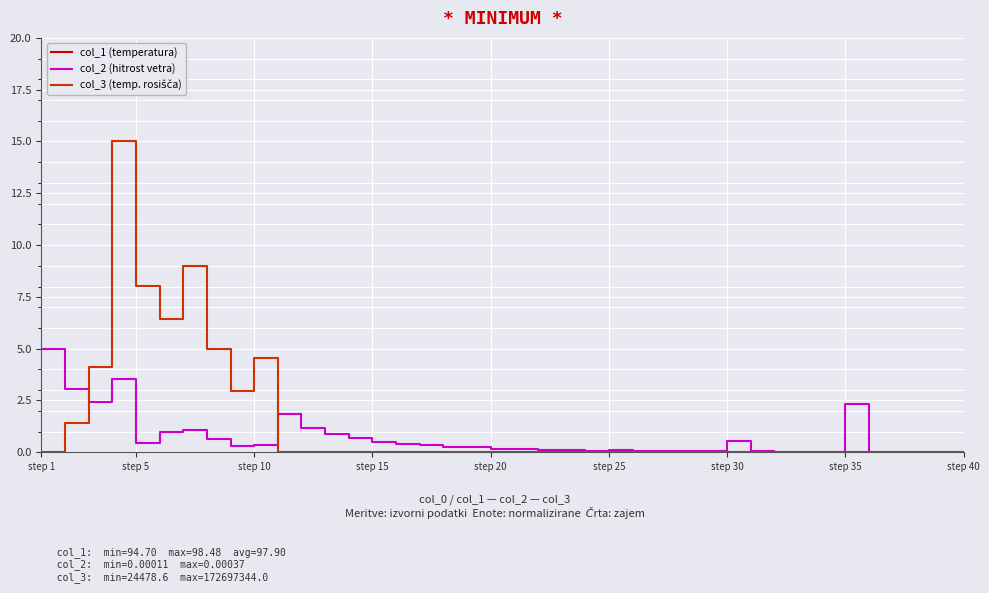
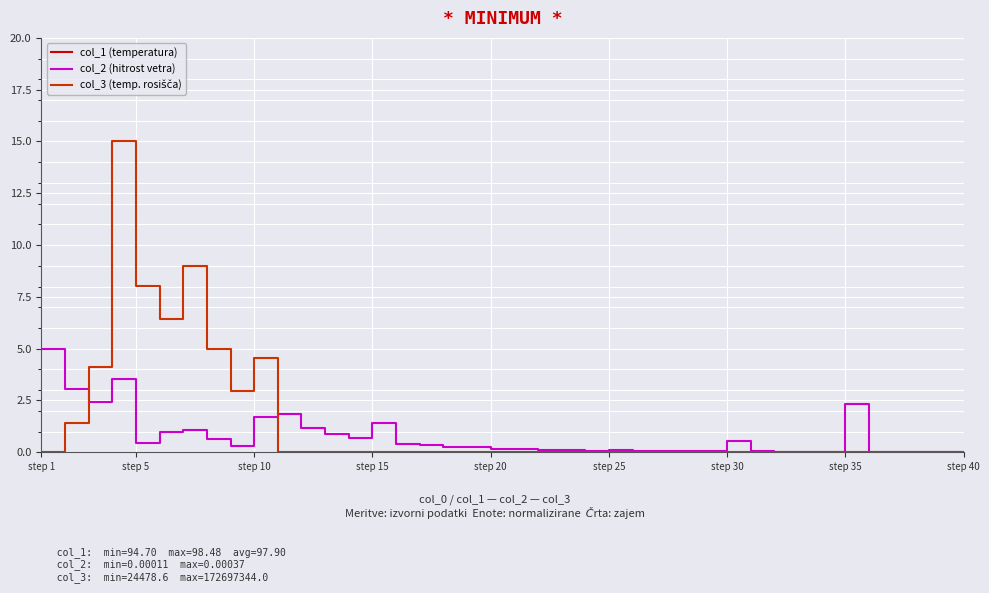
col_2 (hitrost vetra), step 10: 0.3 -> 1.7
col_2 (hitrost vetra), step 15: 0.5 -> 1.4
